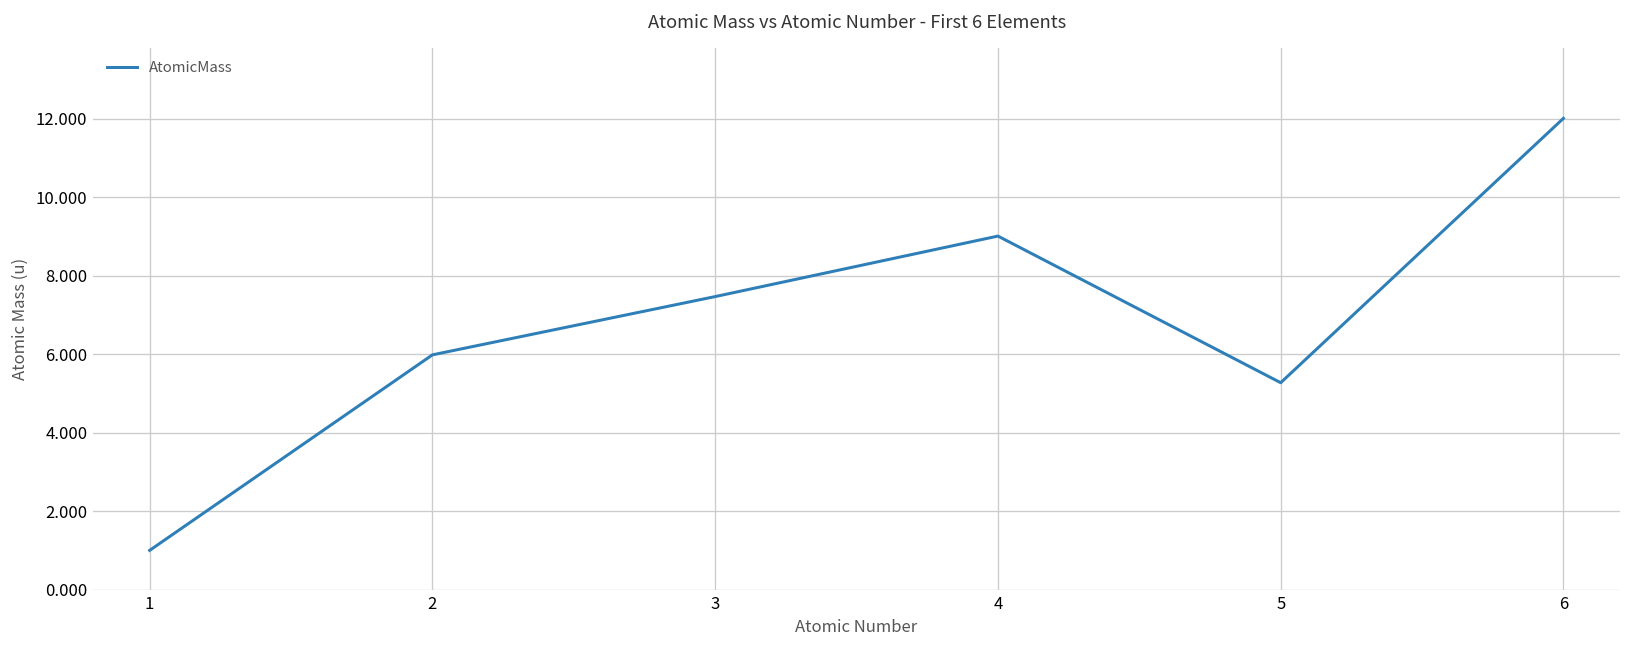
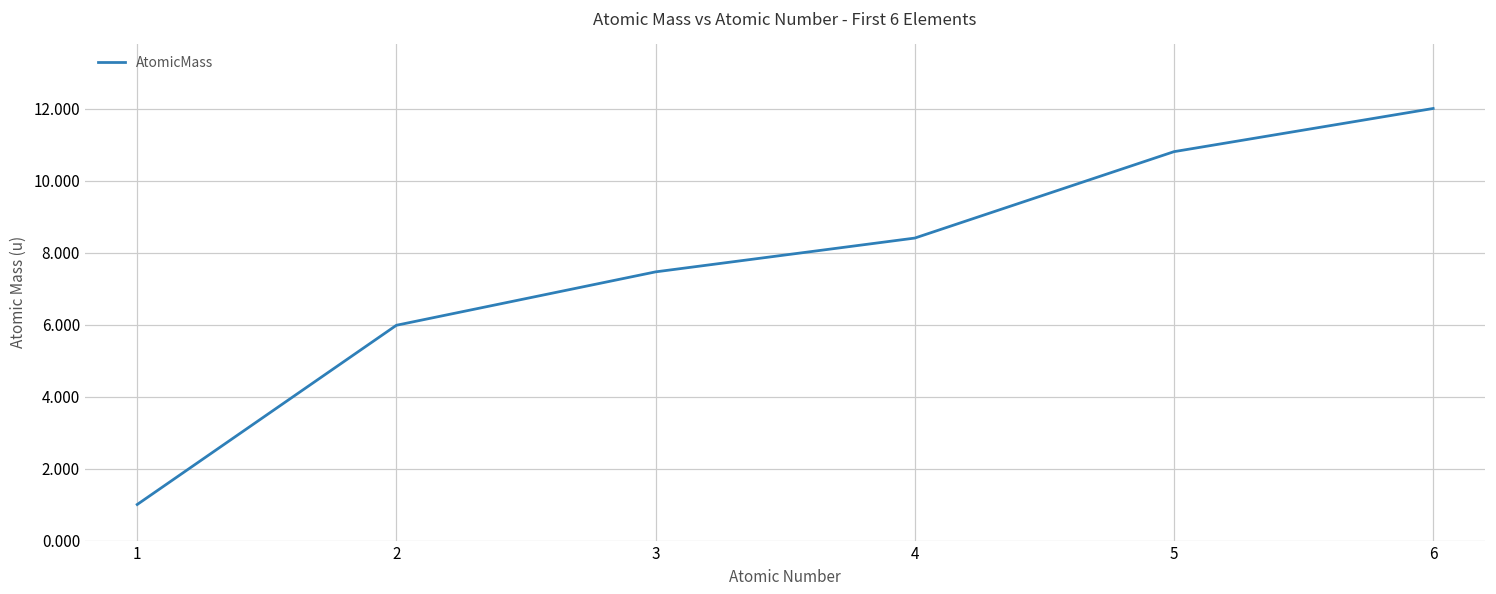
4: 9.0 -> 8.4
5: 5.3 -> 10.8
